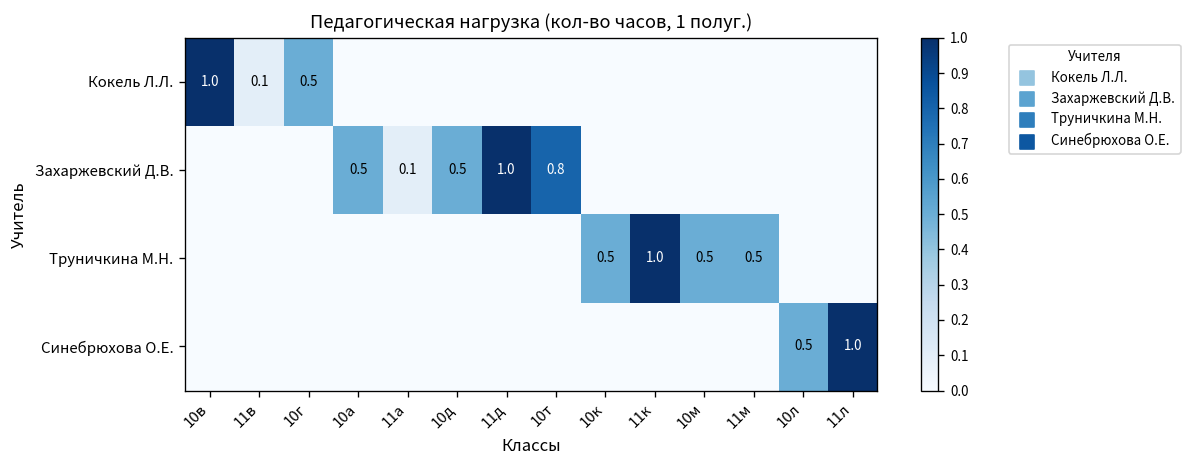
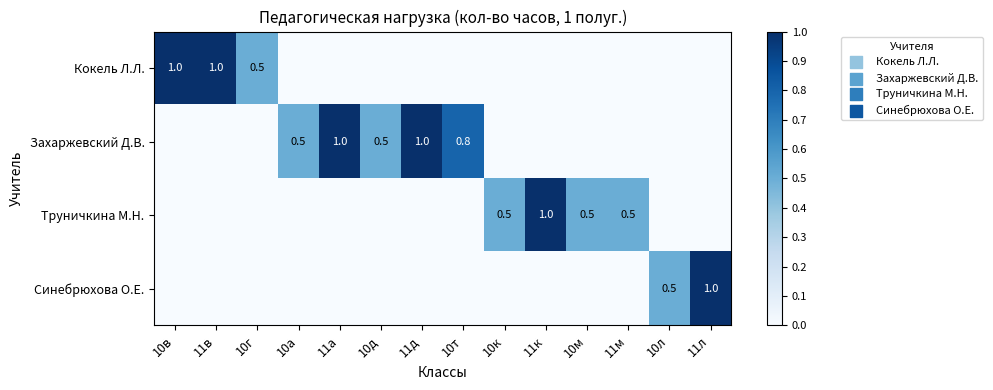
Кокель Л.Л., 11в: 0.1 -> 1.0
Захаржевский Д.В., 11а: 0.1 -> 1.0
